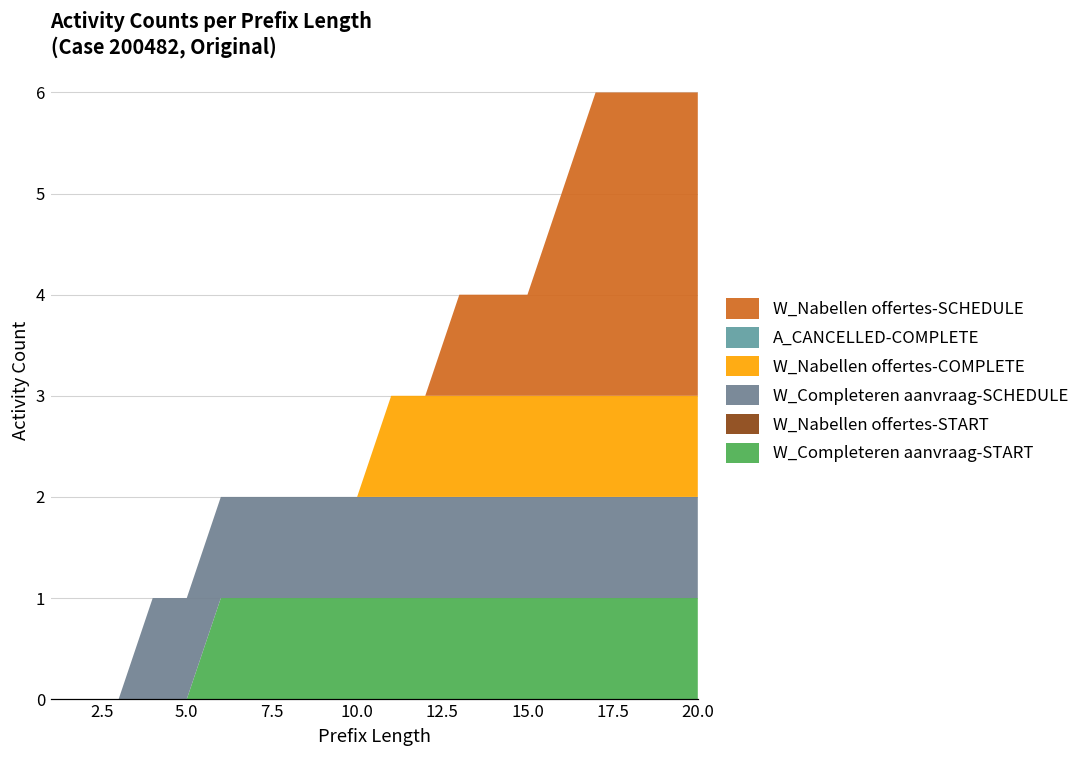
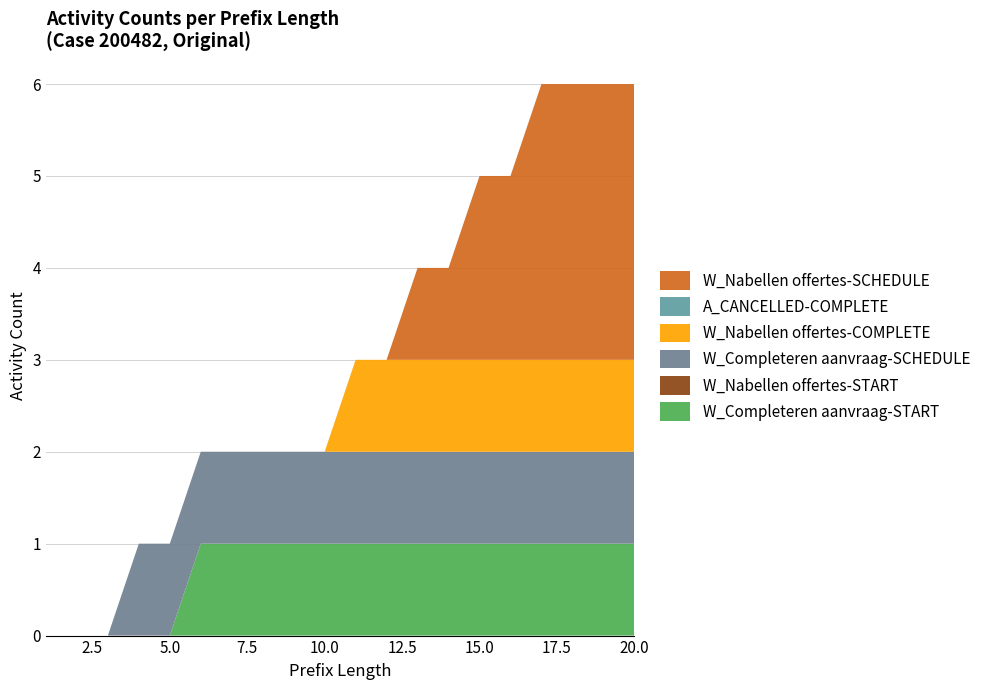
W_Nabellen offertes-SCHEDULE, 15.0: 1 -> 2
